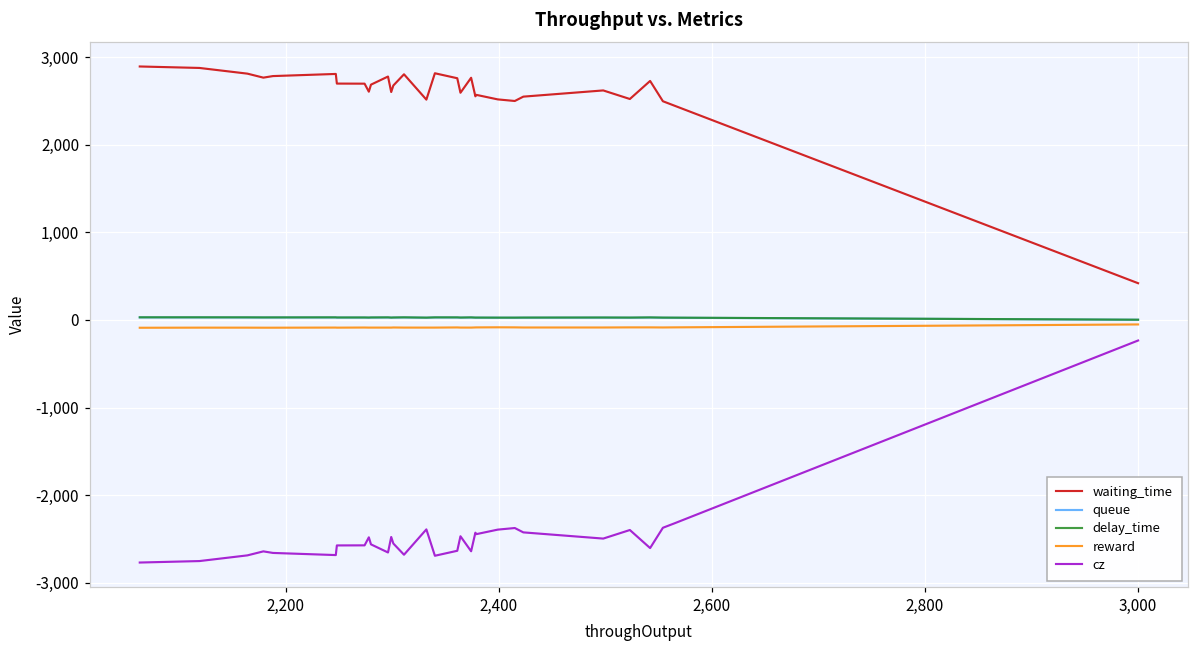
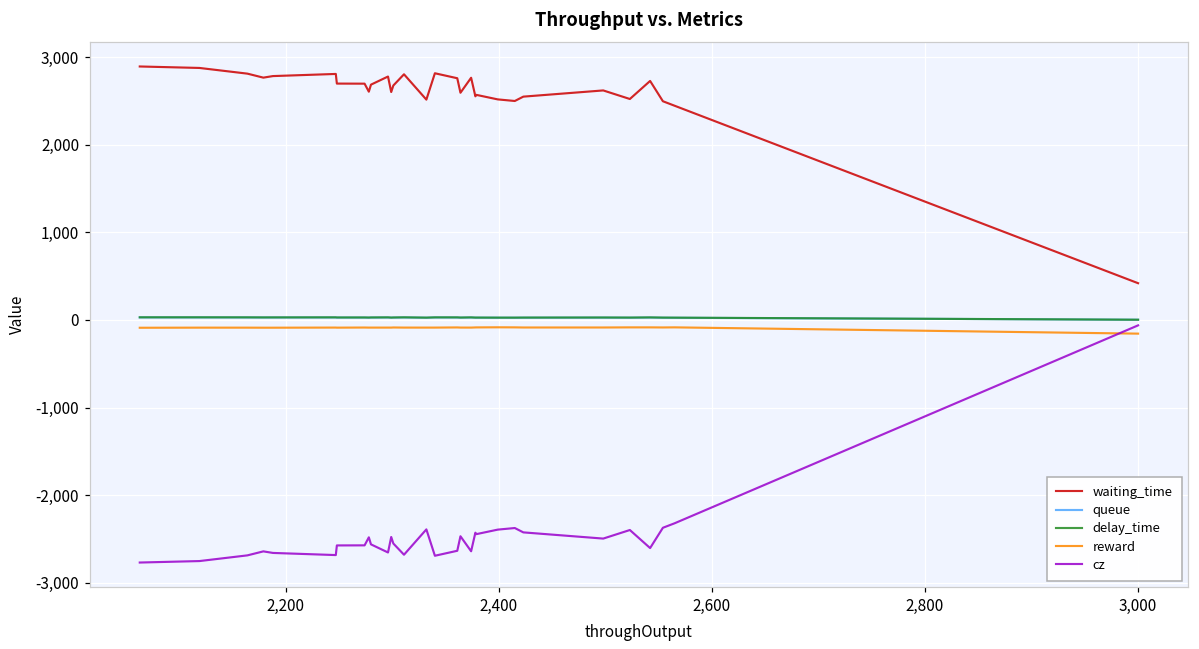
reward, 3,000: -100 -> -200
cz, 3,000: -200 -> -100
